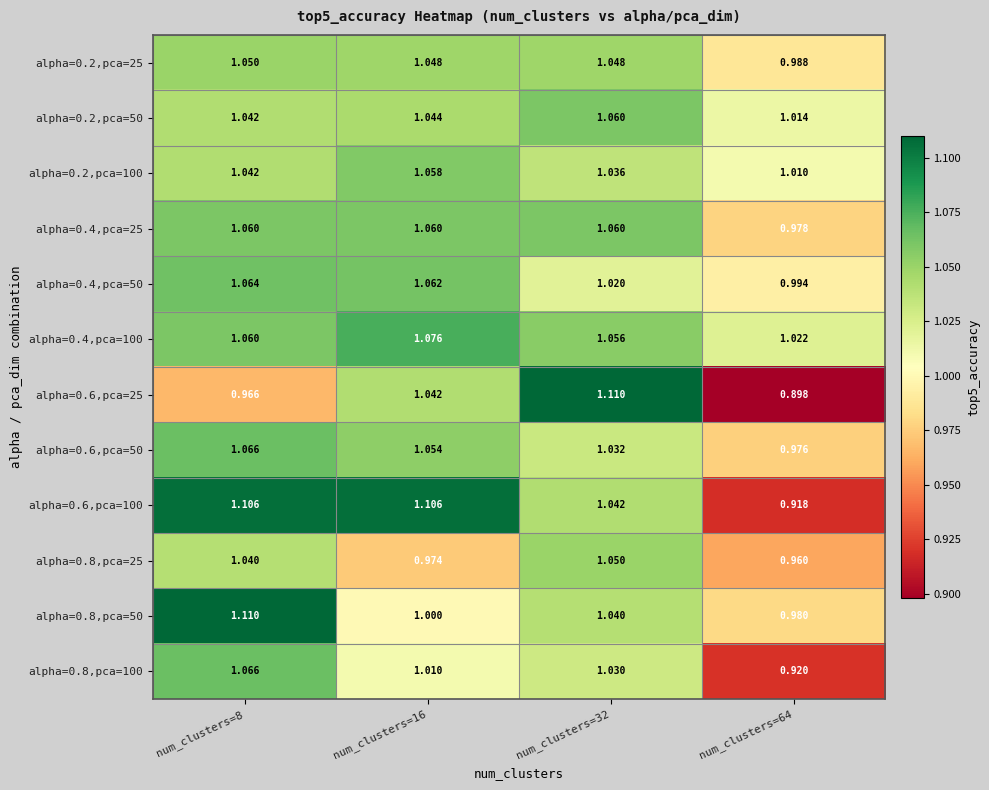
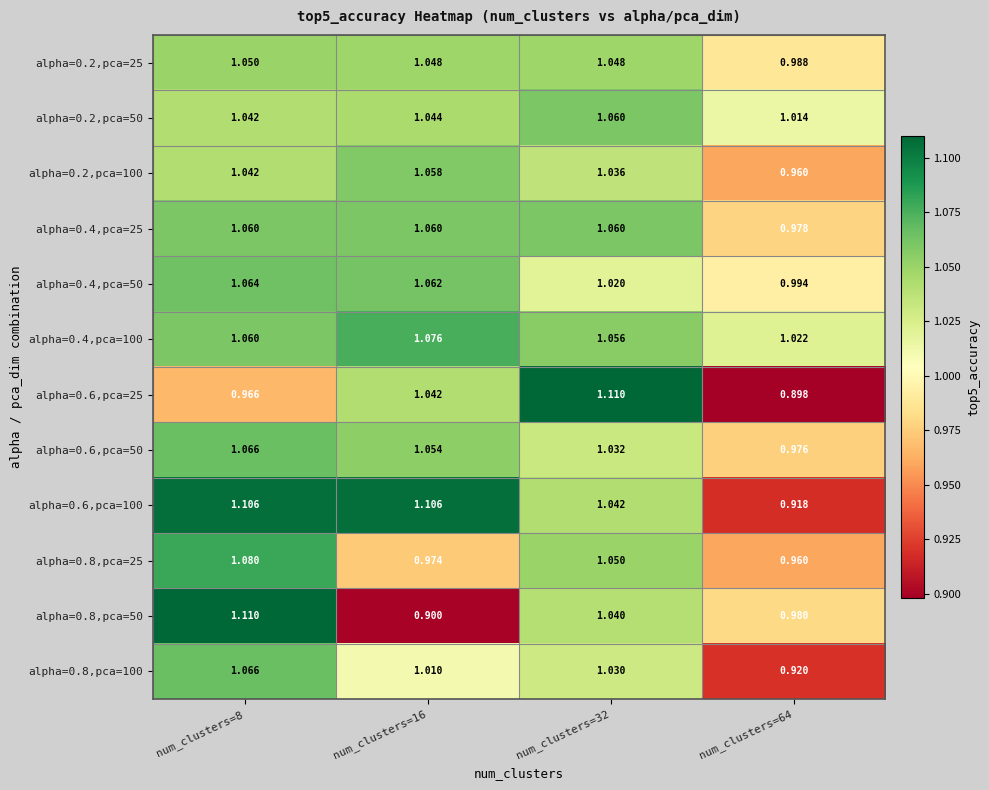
alpha=0.2,pca=100, num_clusters=64: 1.010 -> 0.960
alpha=0.8,pca=25, num_clusters=8: 1.040 -> 1.080
alpha=0.8,pca=50, num_clusters=16: 1.000 -> 0.900
